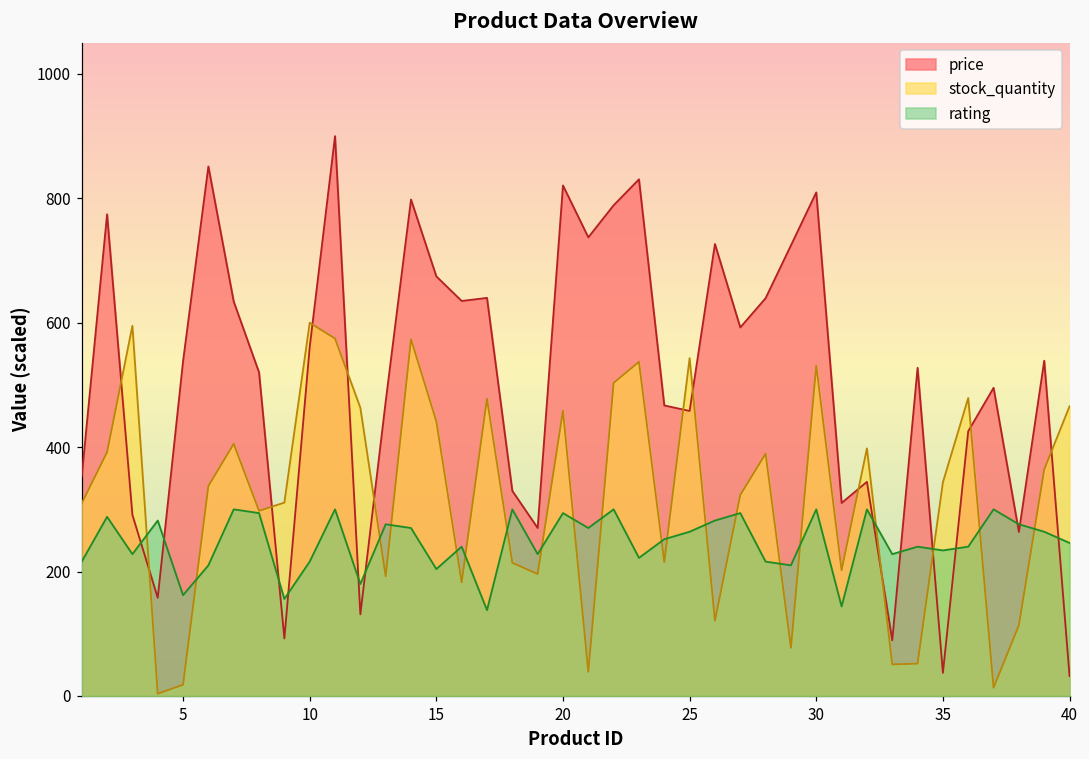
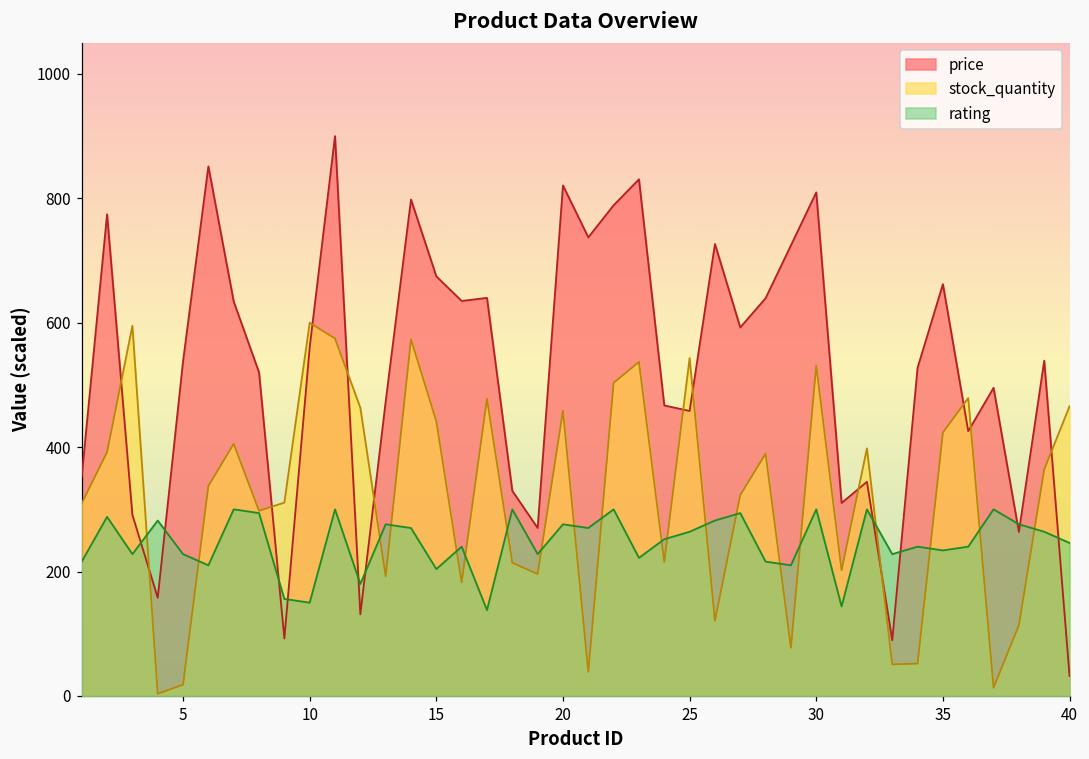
rating, 5: 160 -> 230
rating, 10: 220 -> 150
rating, 20: 290 -> 280
price, 35: 40 -> 660
stock_quantity, 35: 340 -> 420
